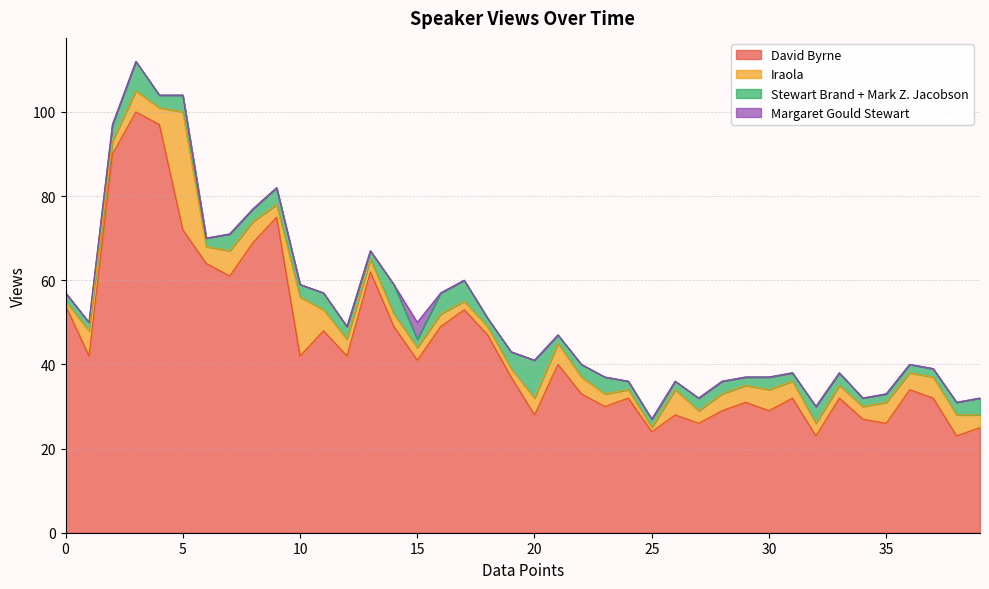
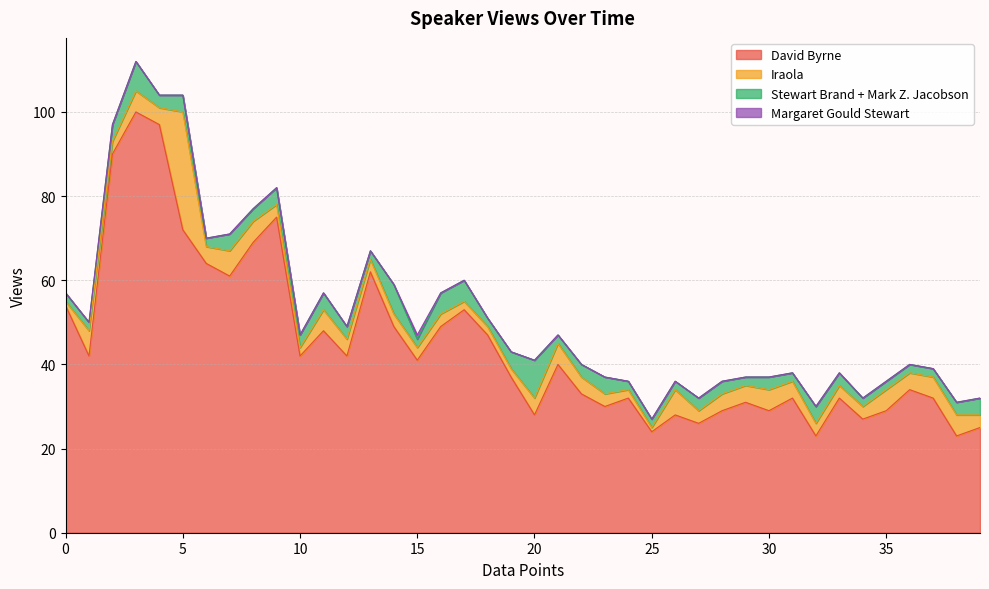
Iraola, 10: 14 -> 2
Margaret Gould Stewart, 15: 4 -> 1
David Byrne, 35: 26 -> 29
